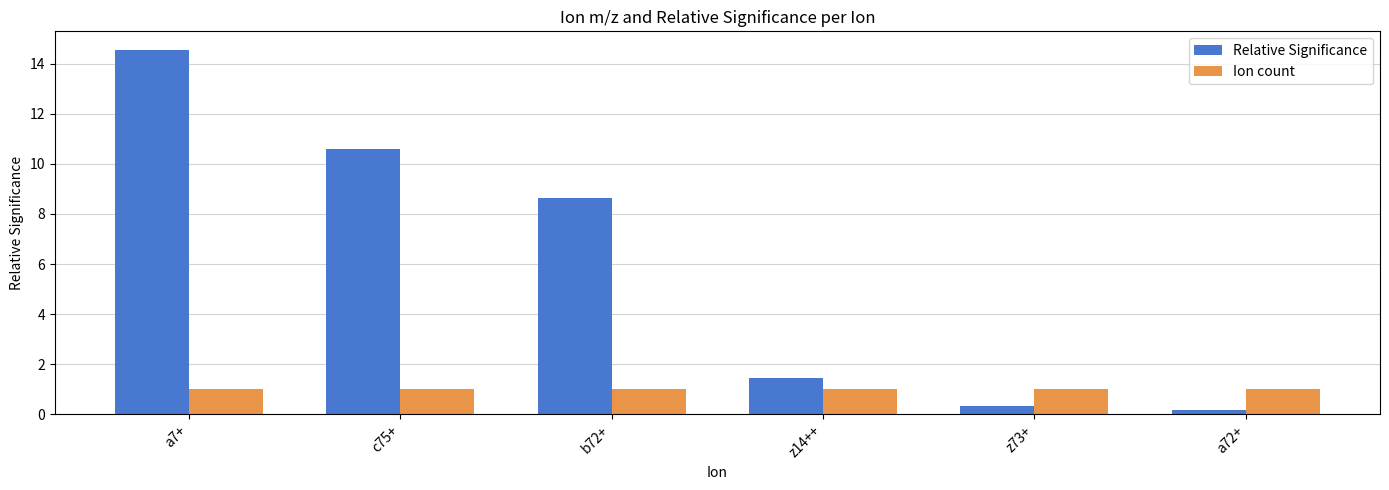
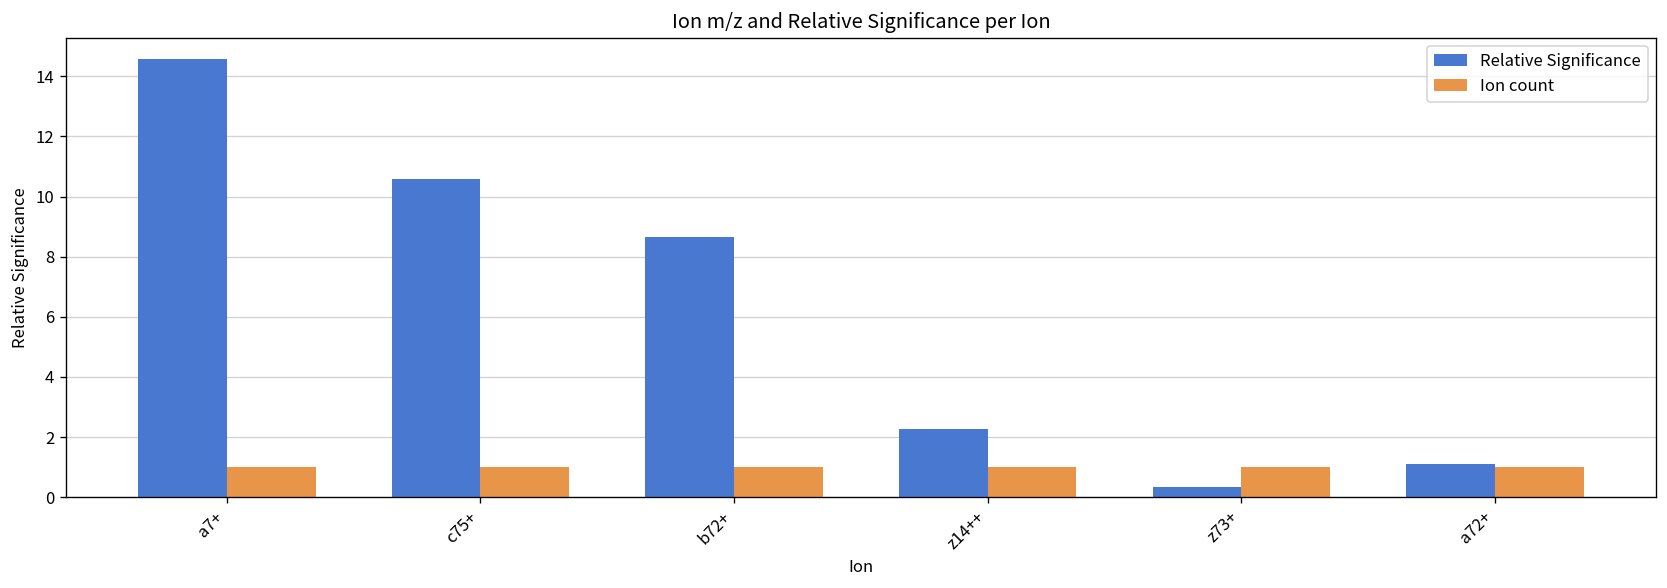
Relative Significance, z14++: 1.4 -> 2.3
Relative Significance, a72+: 0.2 -> 1.1
